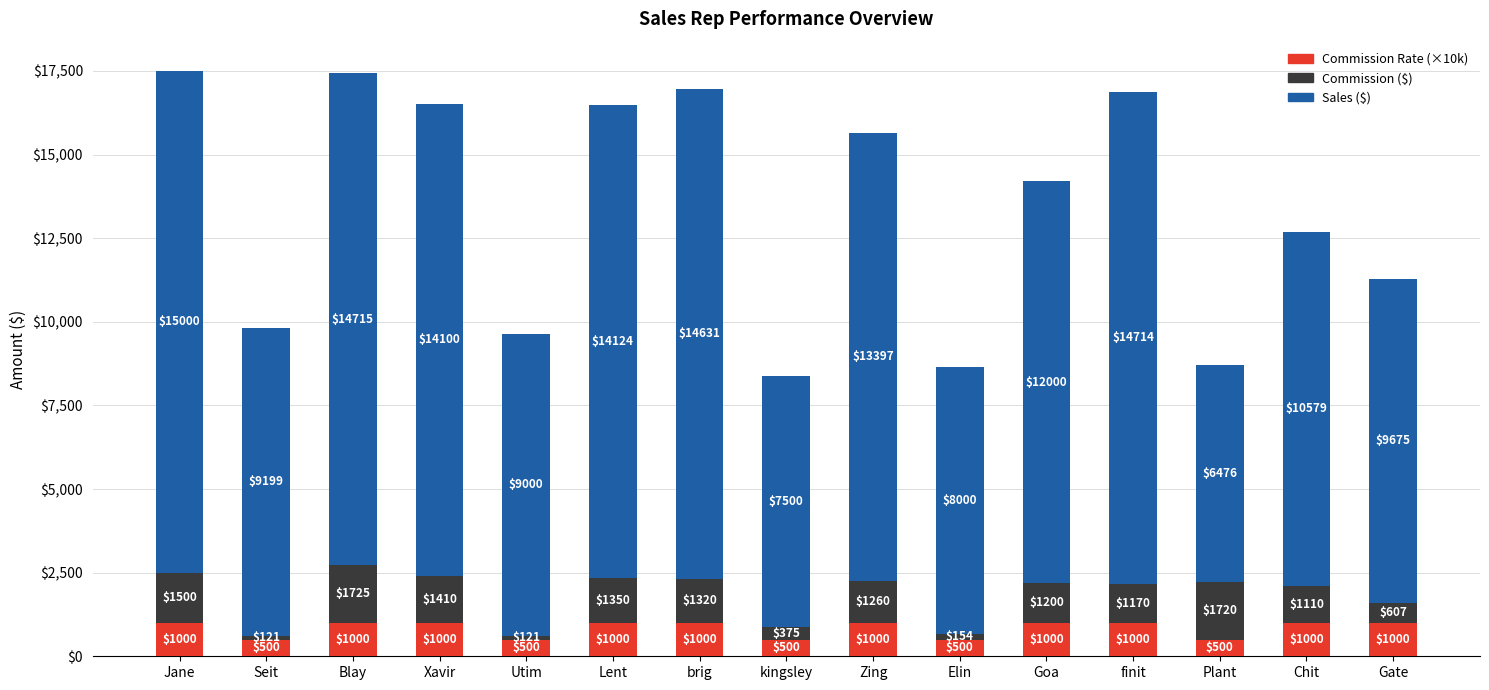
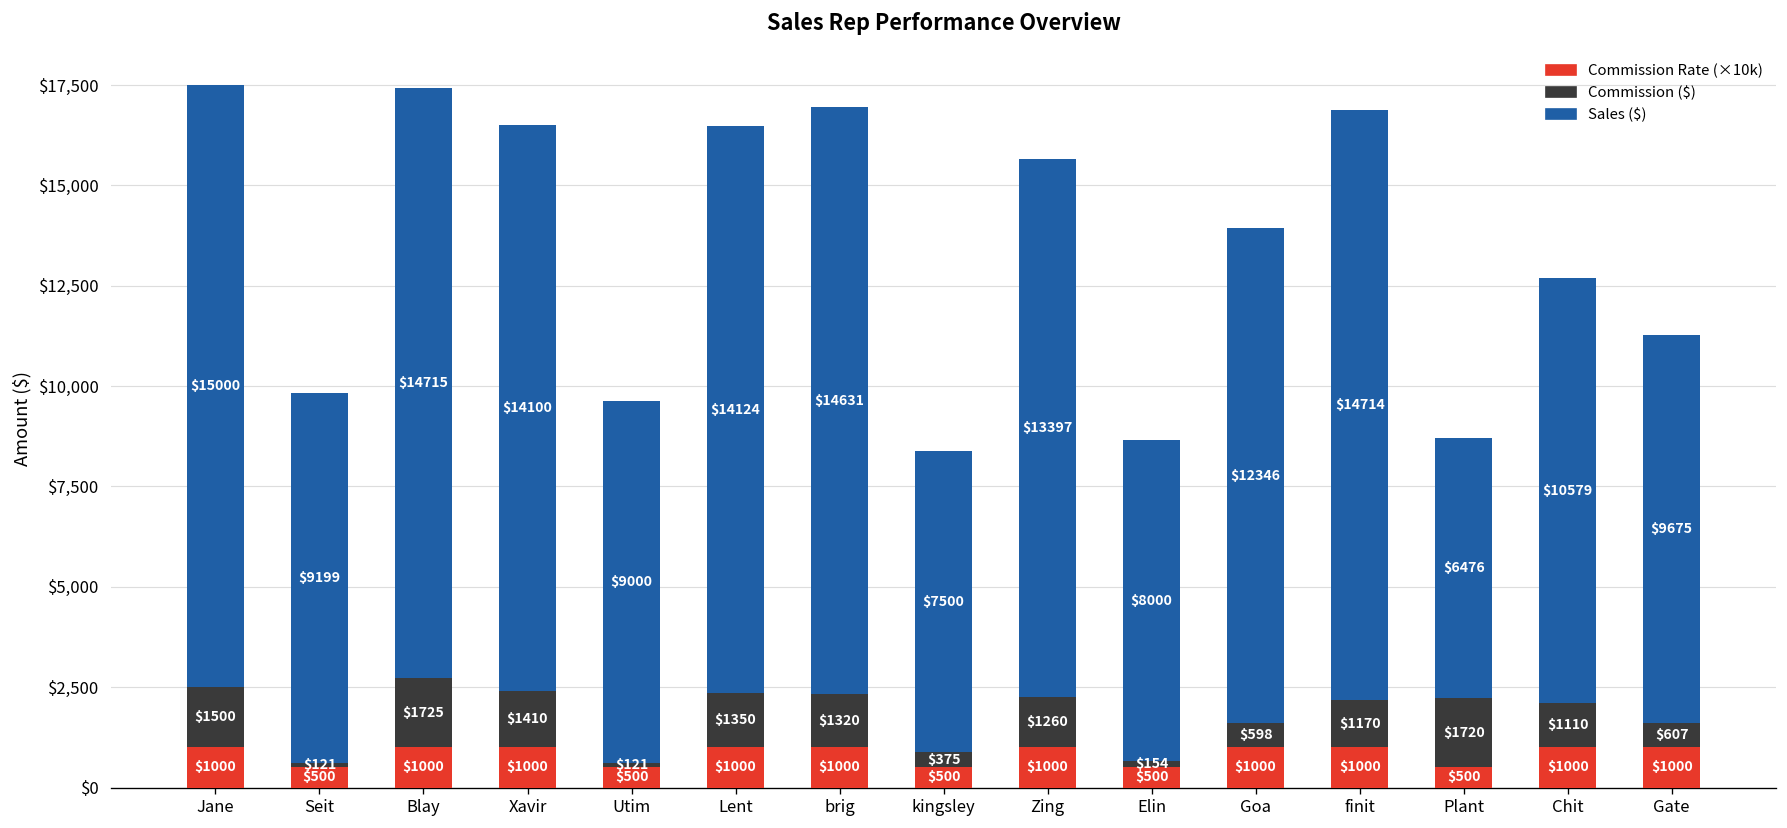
Commission ($), Goa: $1200 -> $598
Sales ($), Goa: $12000 -> $12346
